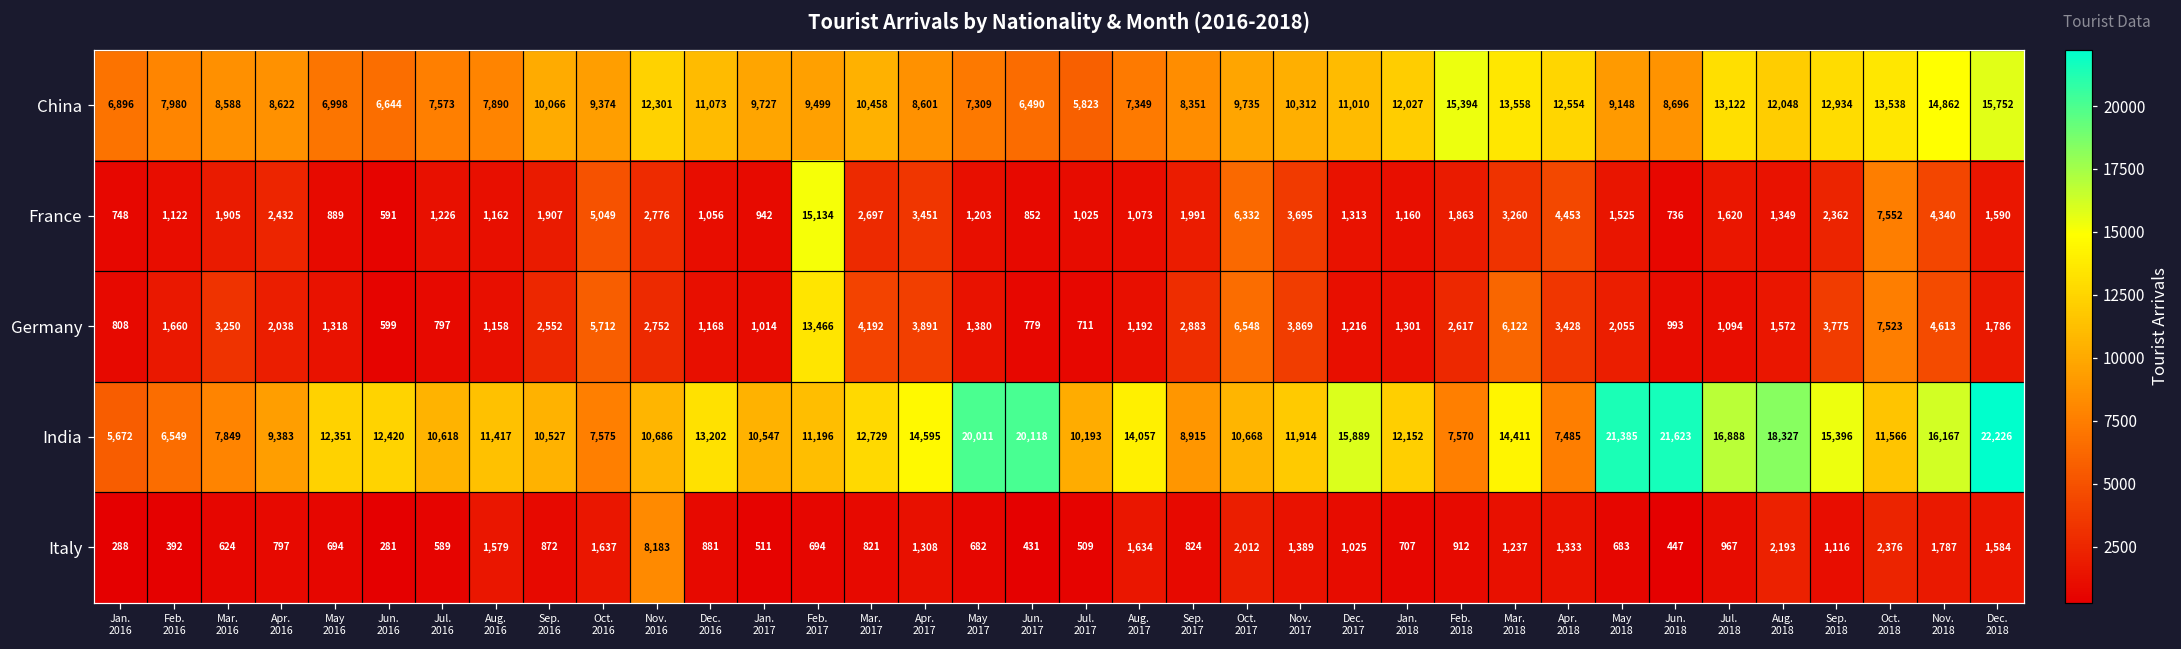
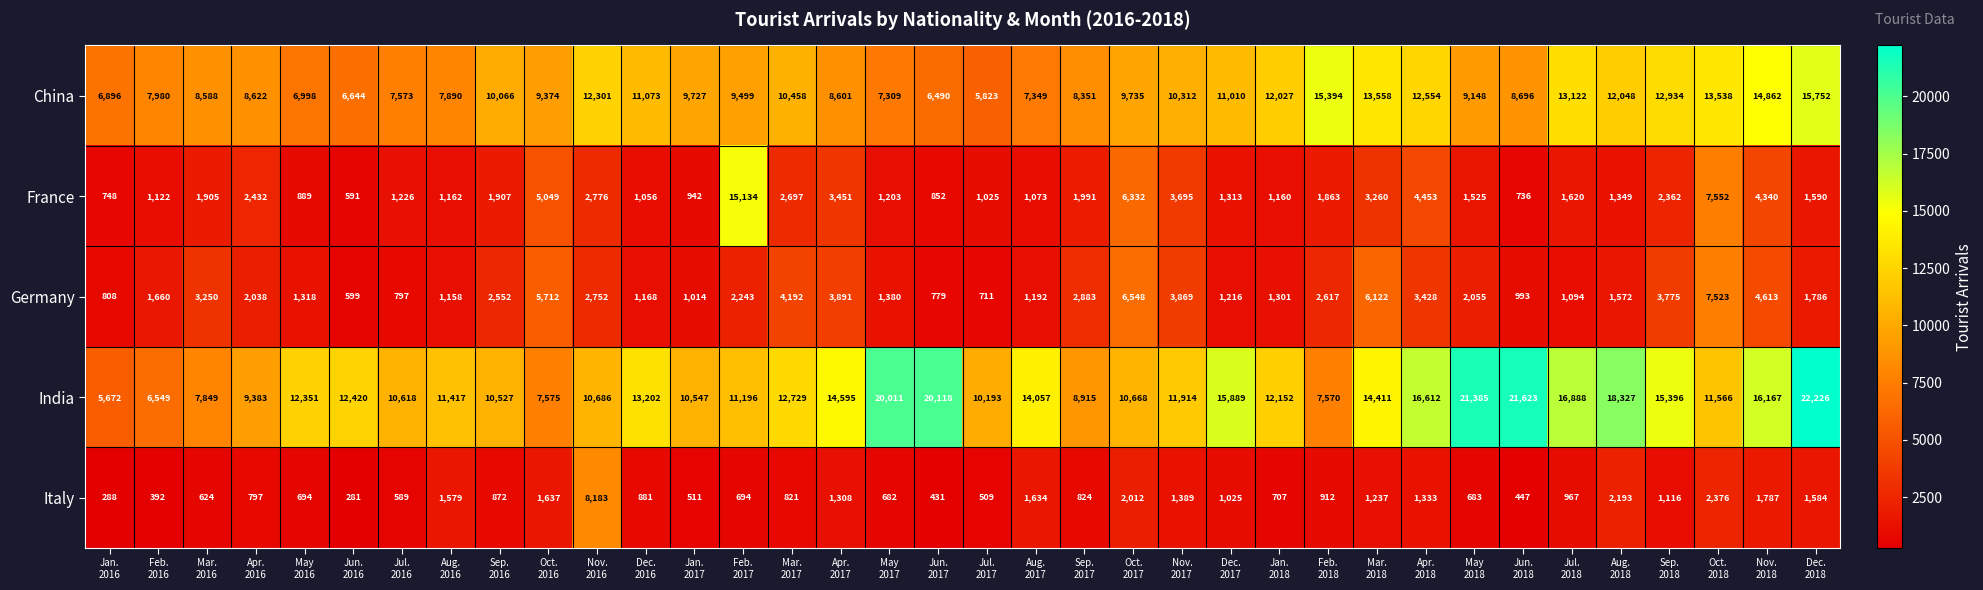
Germany, Feb. 2017: 13,466 -> 2,243
India, Apr. 2018: 7,485 -> 16,612
